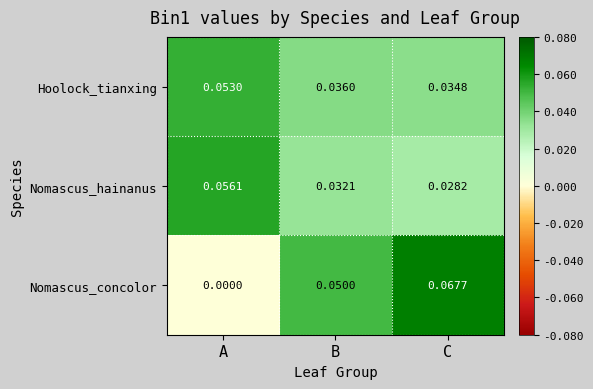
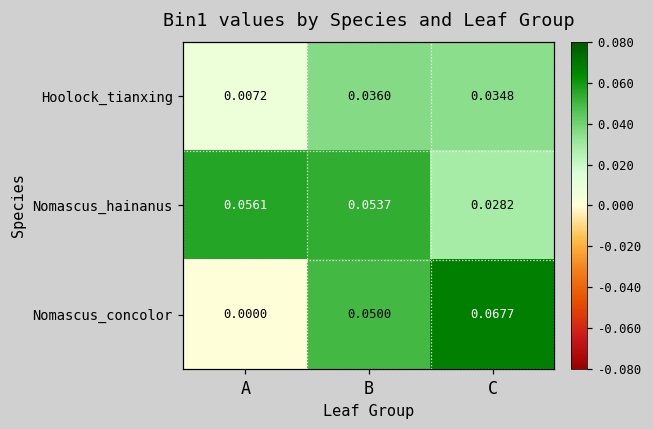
Hoolock_tianxing, A: 0.0530 -> 0.0072
Nomascus_hainanus, B: 0.0321 -> 0.0537
